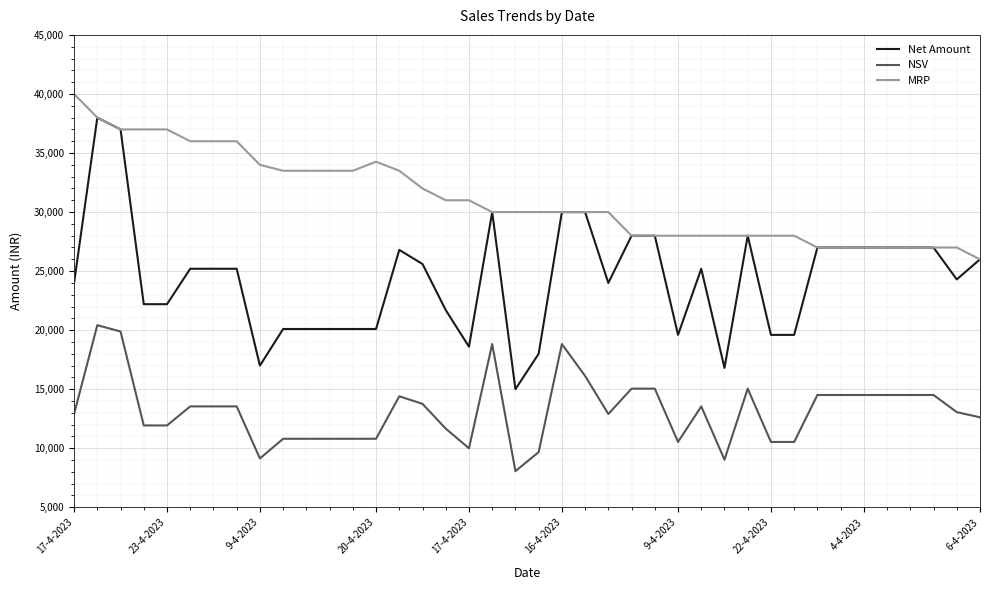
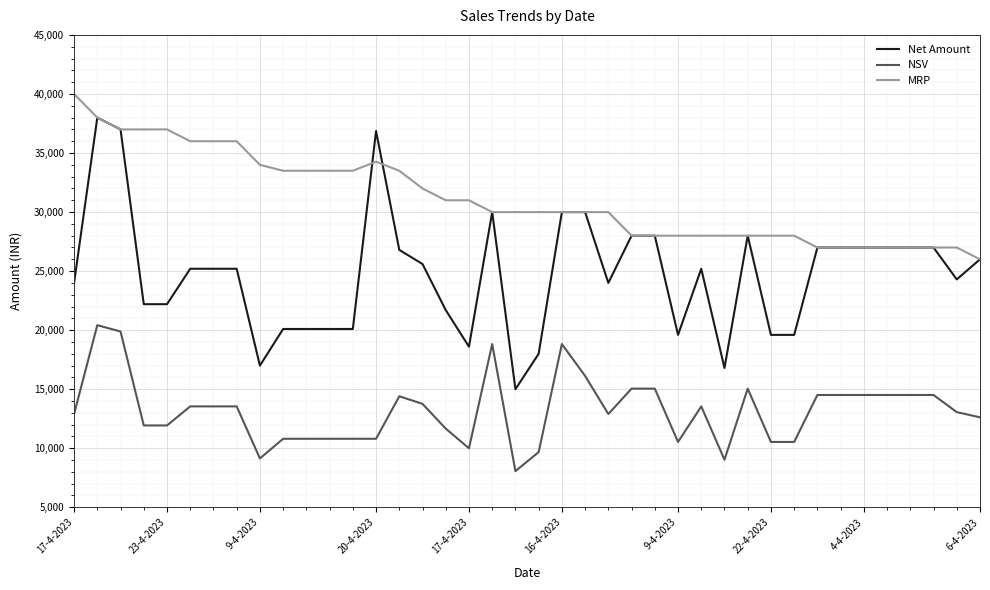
Net Amount, 20-4-2023: 20,100 -> 36,900
